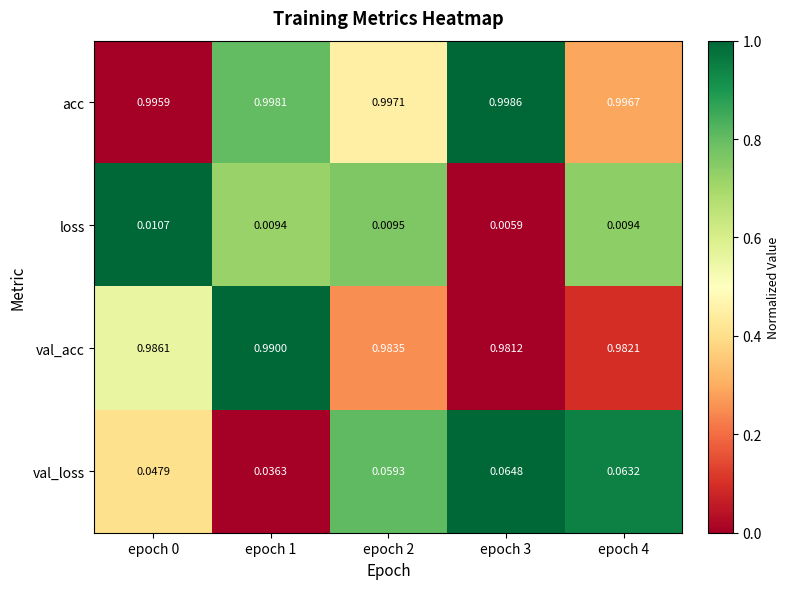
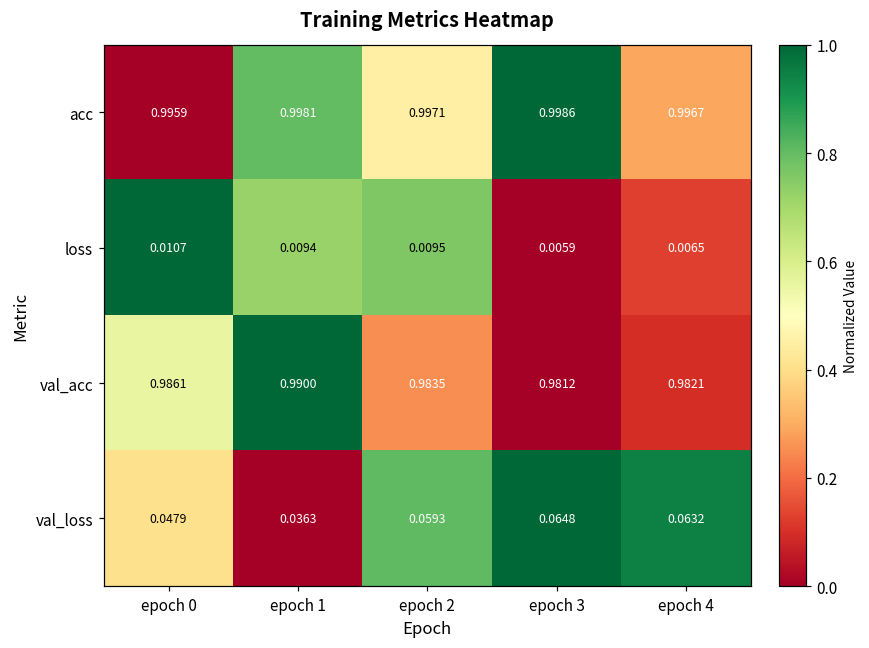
loss, epoch 4: 0.0094 -> 0.0065
